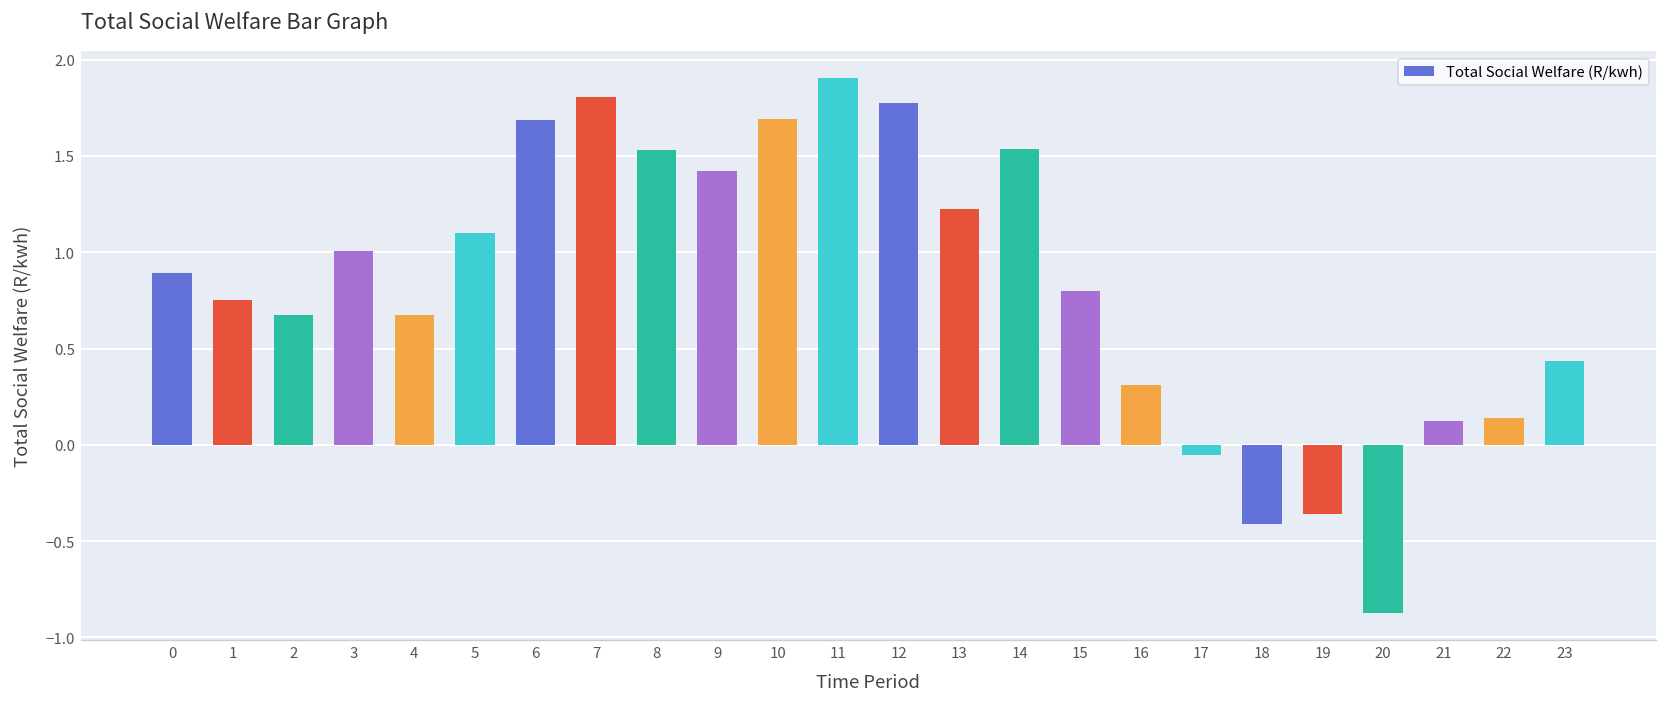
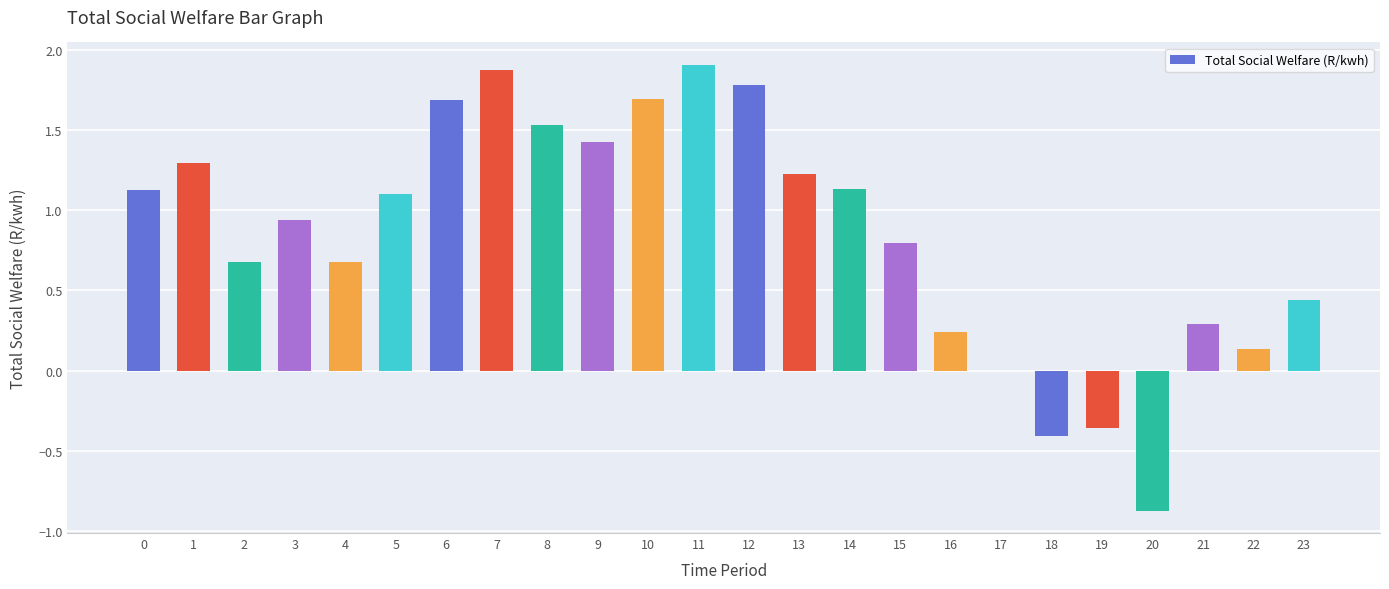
0: 0.89 -> 1.12
1: 0.75 -> 1.29
3: 1.01 -> 0.94
7: 1.81 -> 1.87
14: 1.54 -> 1.13
16: 0.31 -> 0.24
17: -0.05 -> 0.00
21: 0.12 -> 0.29
